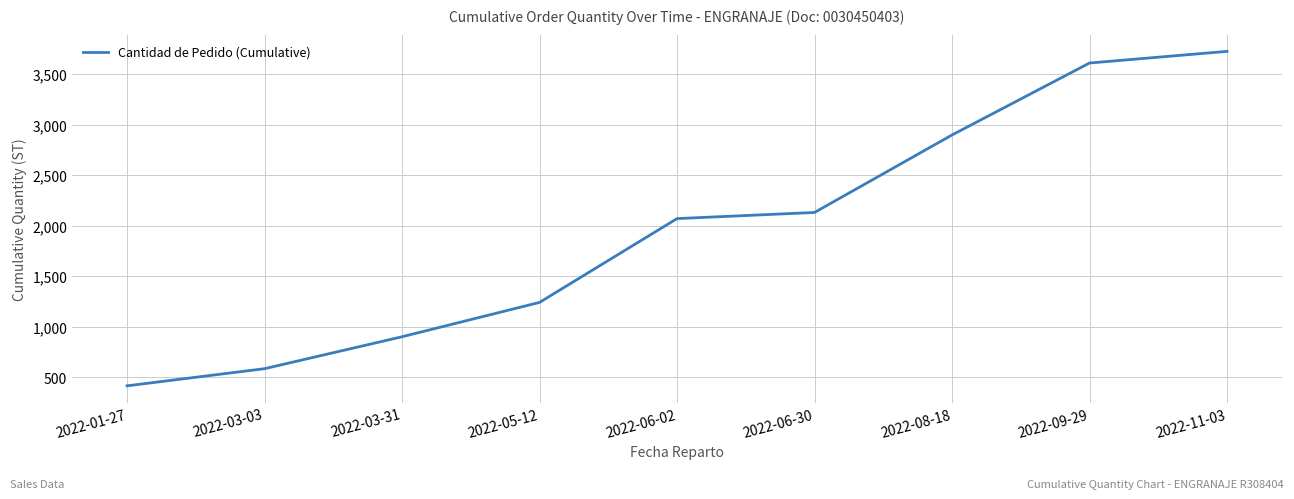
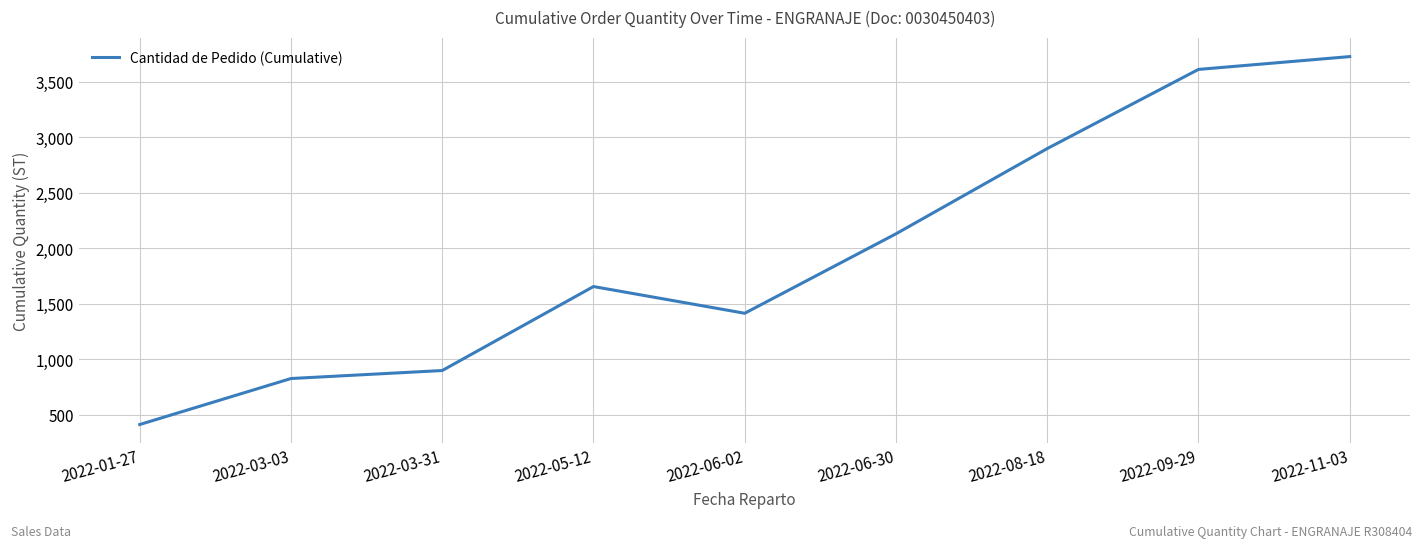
2022-03-03: 580 -> 830
2022-05-12: 1,240 -> 1,660
2022-06-02: 2,070 -> 1,420
